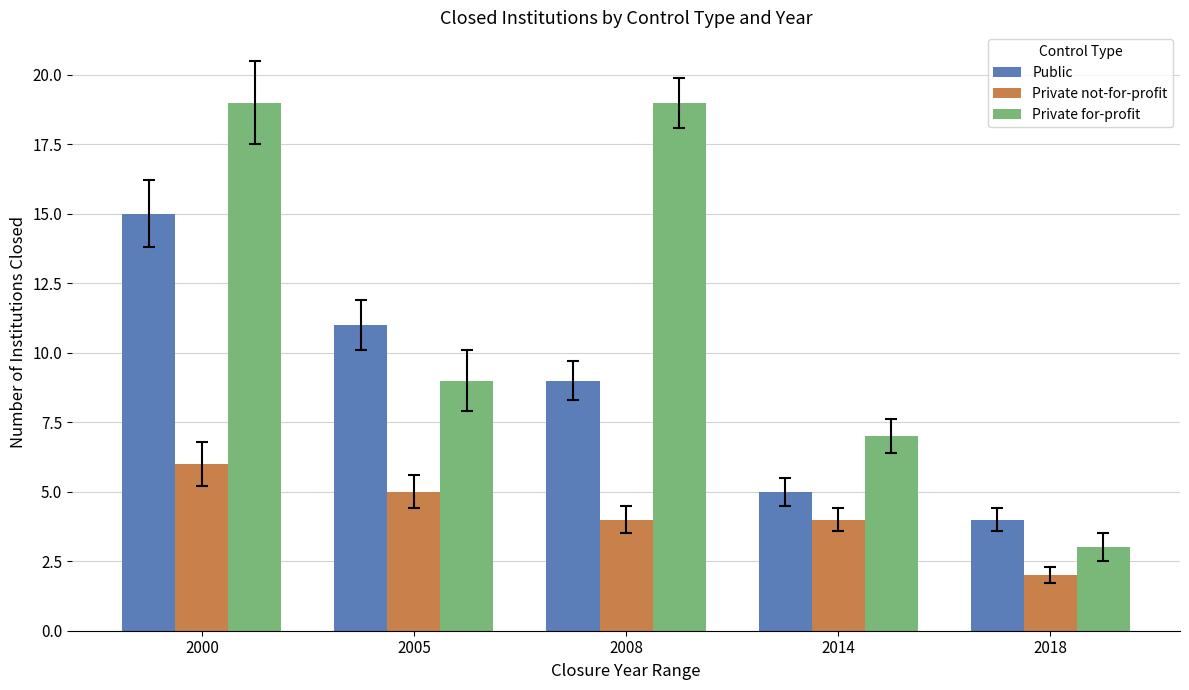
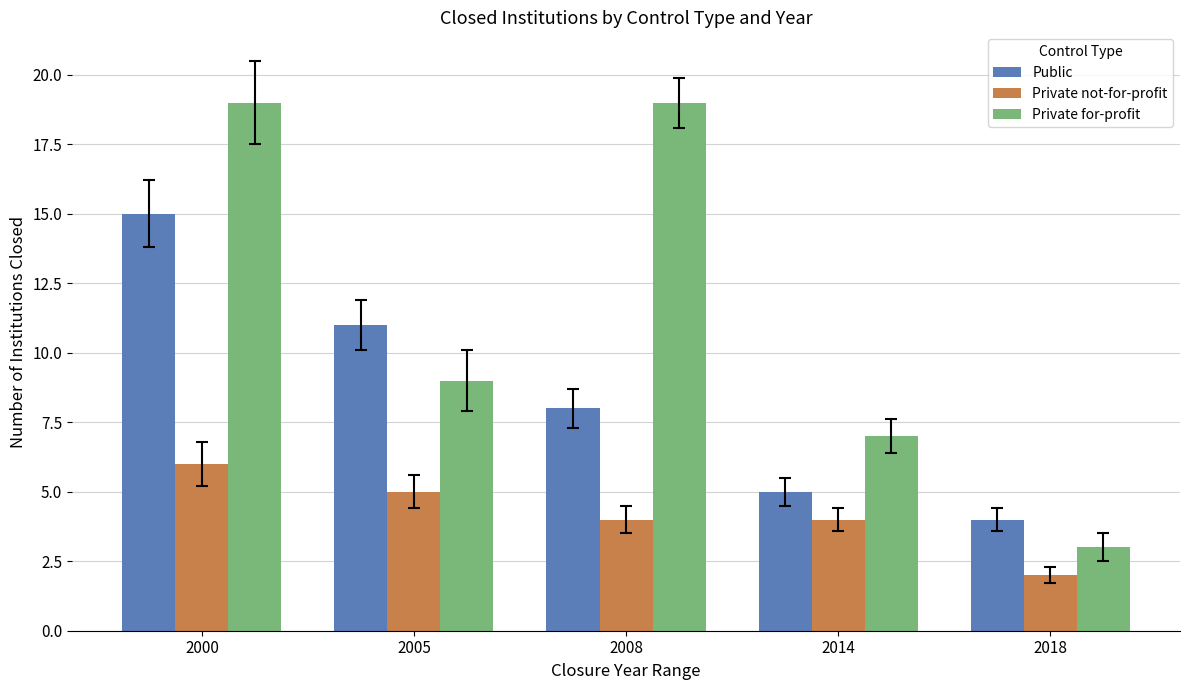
Public, 2008: 9 -> 8
